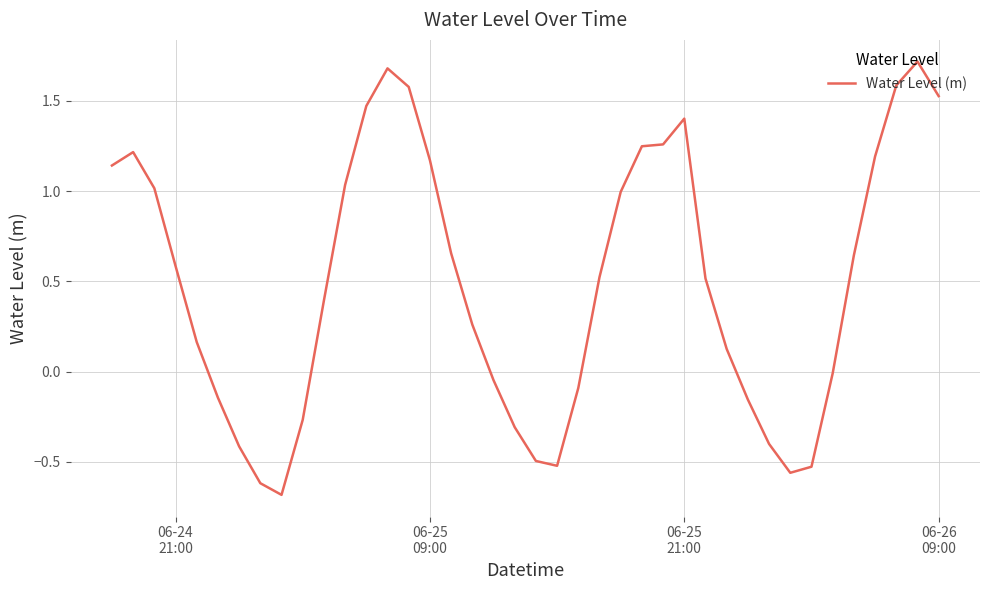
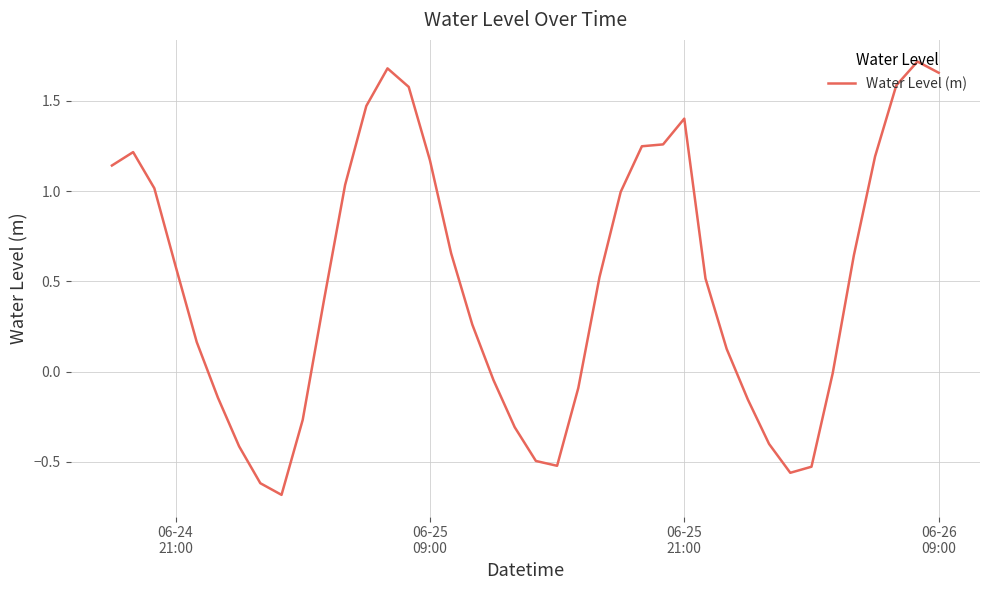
06-26 09:00: 1.53 -> 1.66
